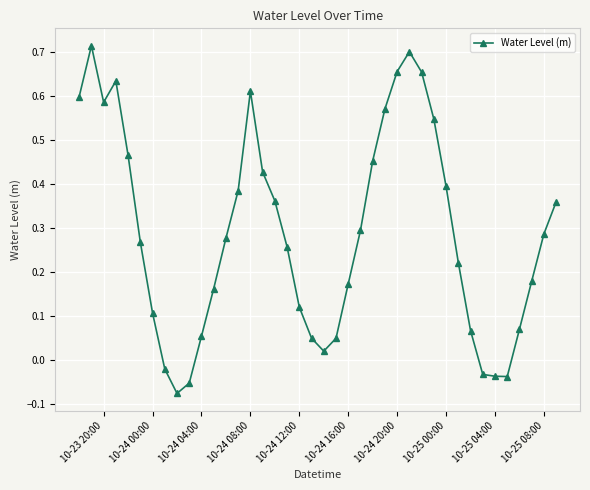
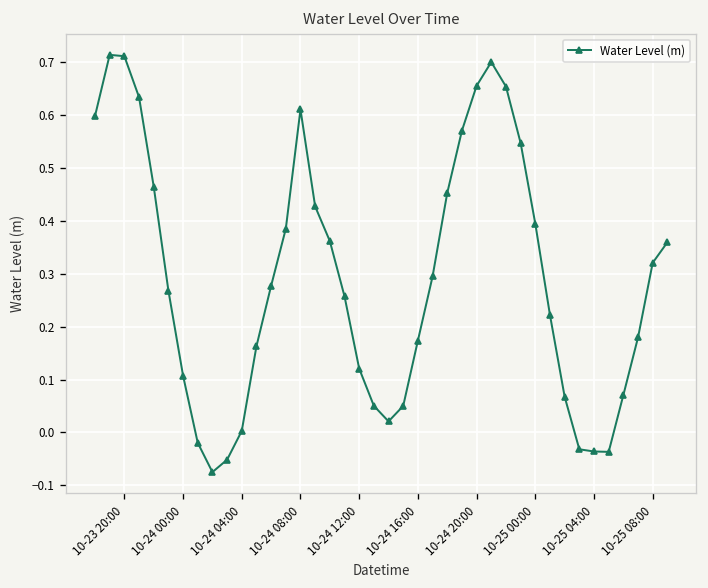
10-23 20:00: 0.59 -> 0.71
10-24 04:00: 0.05 -> 0.00
10-25 08:00: 0.29 -> 0.32
